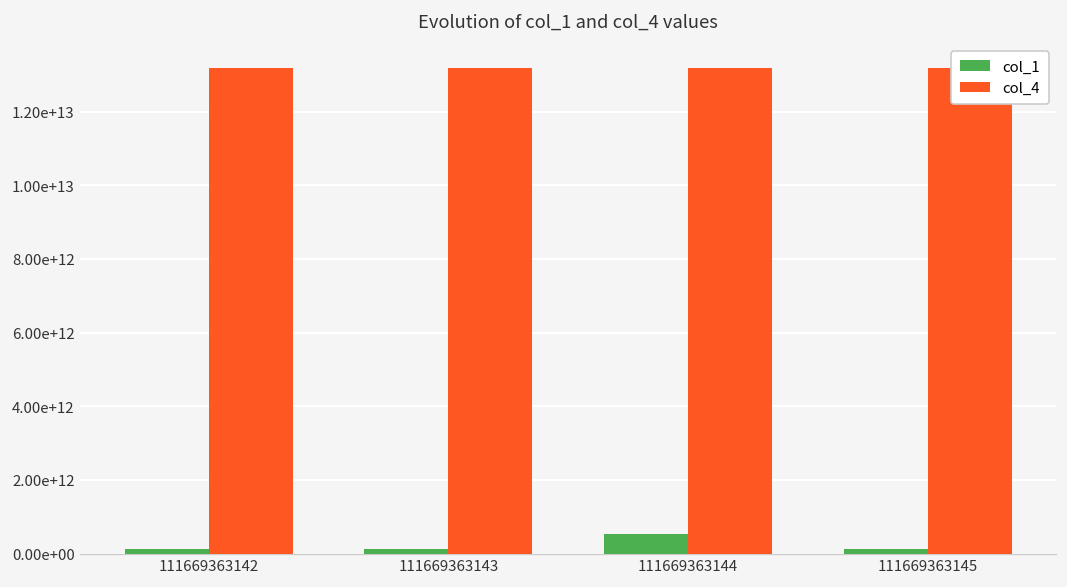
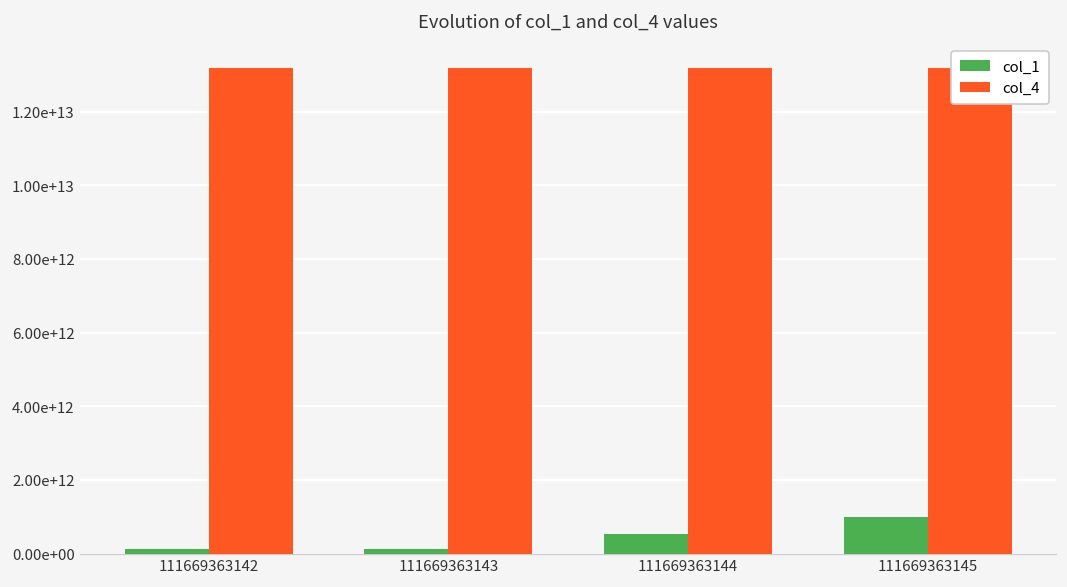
col_1, 111669363145: 100000000000 -> 1000000000000
